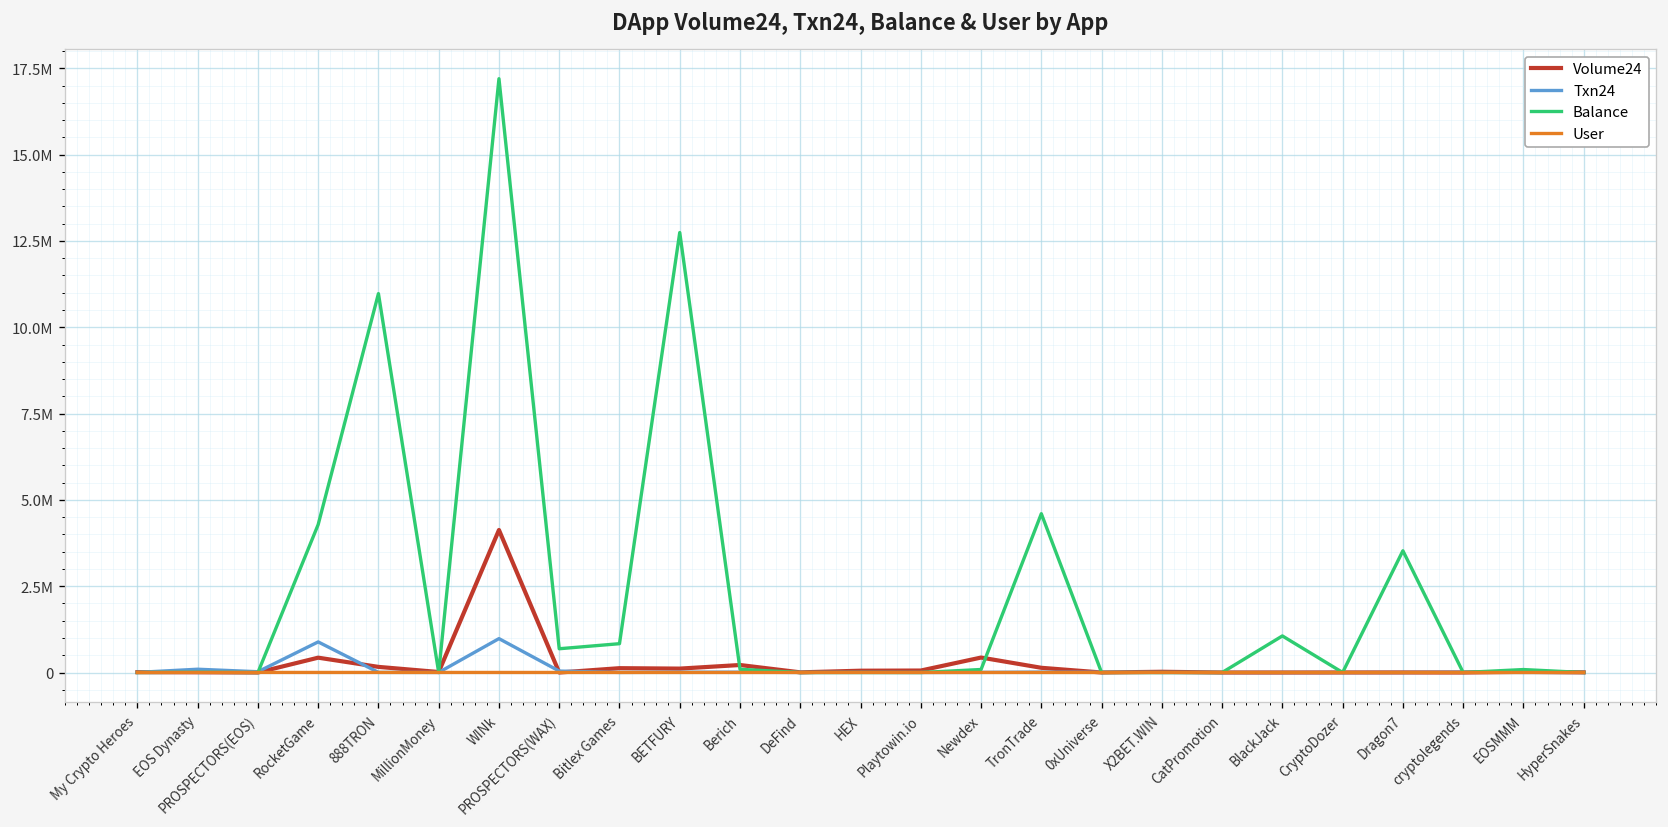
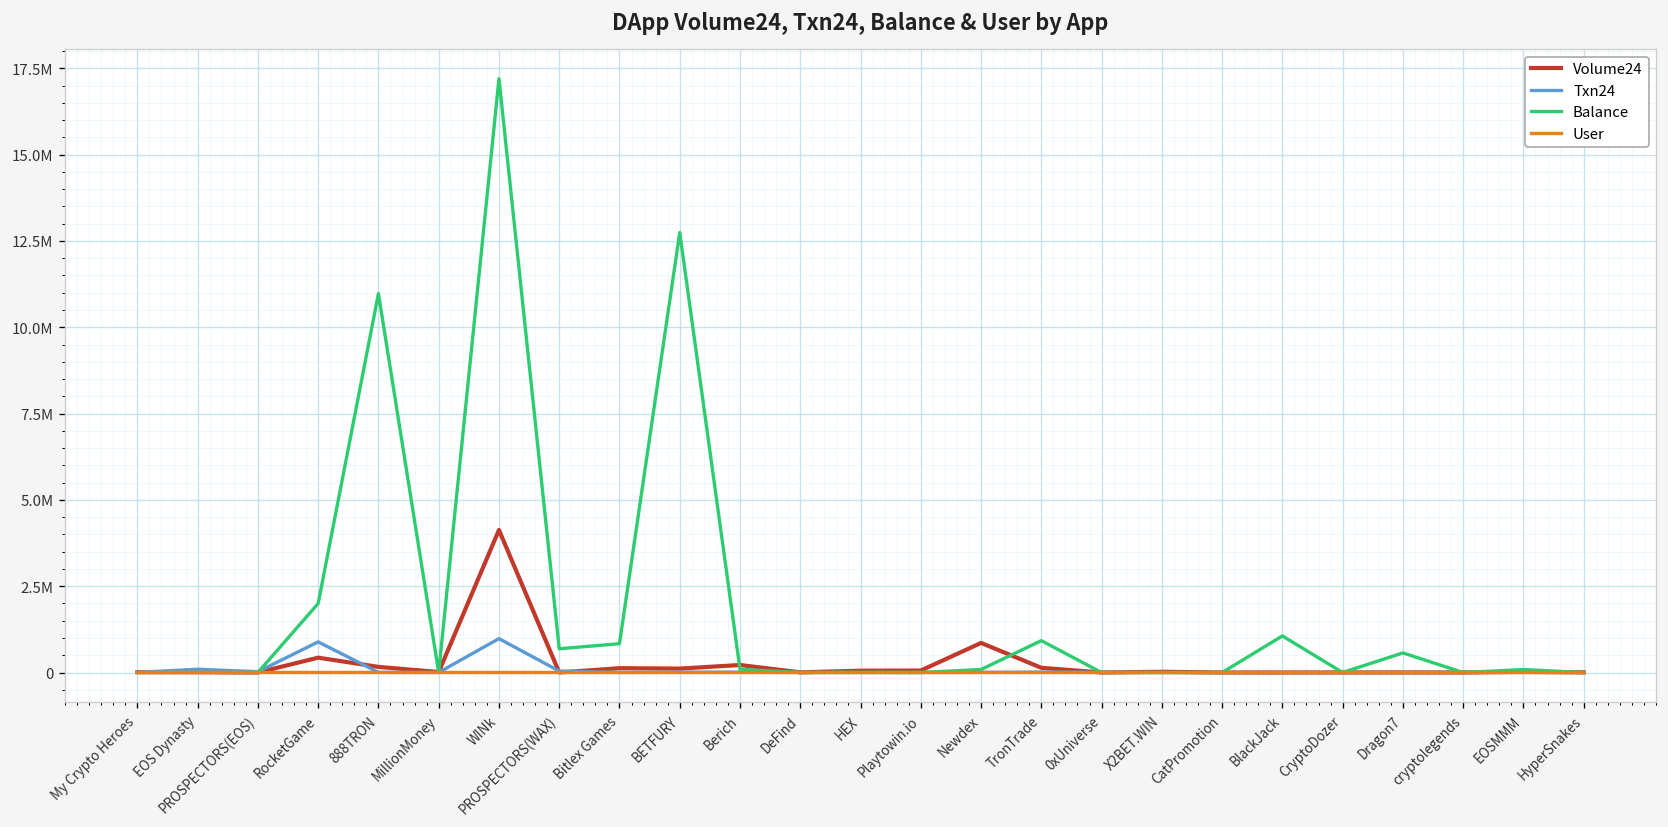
Balance, RocketGame: 4300000 -> 2000000
Volume24, Newdex: 400000 -> 900000
Balance, TronTrade: 4600000 -> 900000
Balance, Dragon7: 3500000 -> 600000
